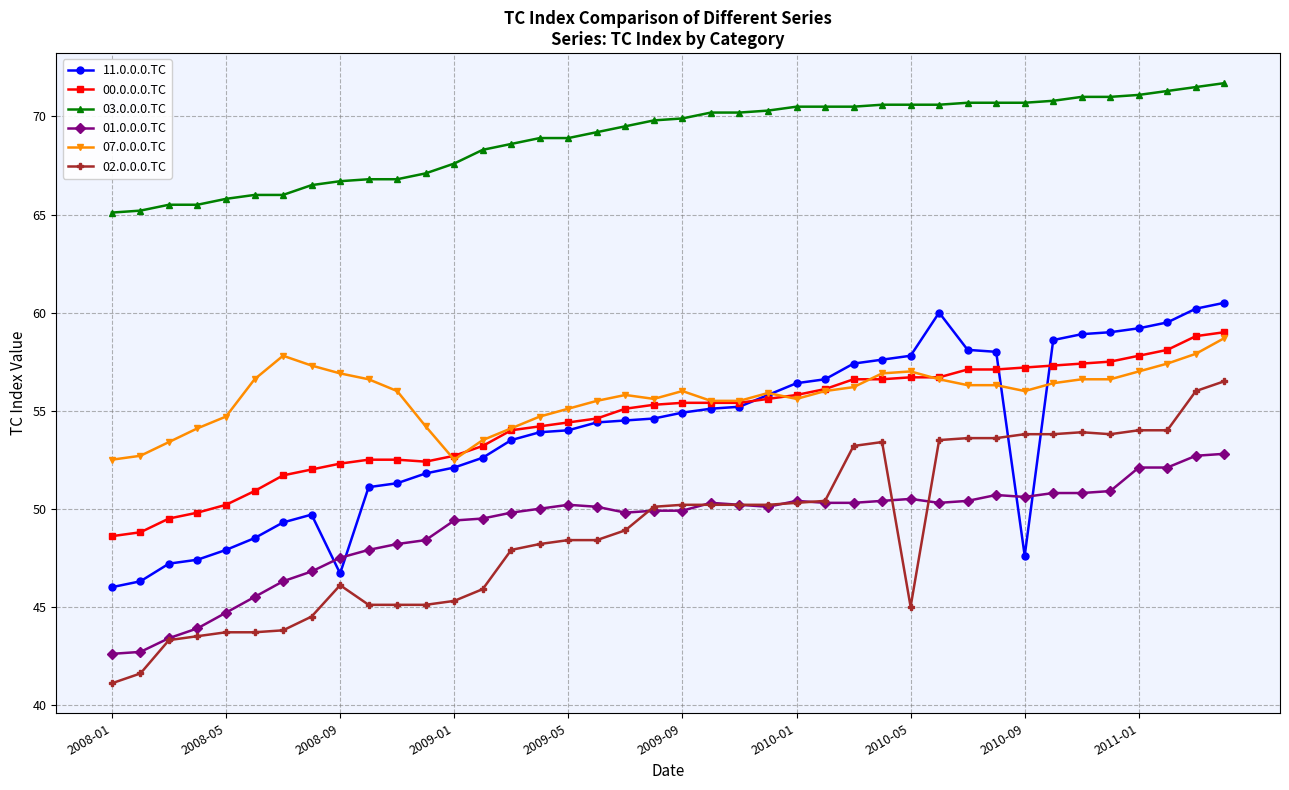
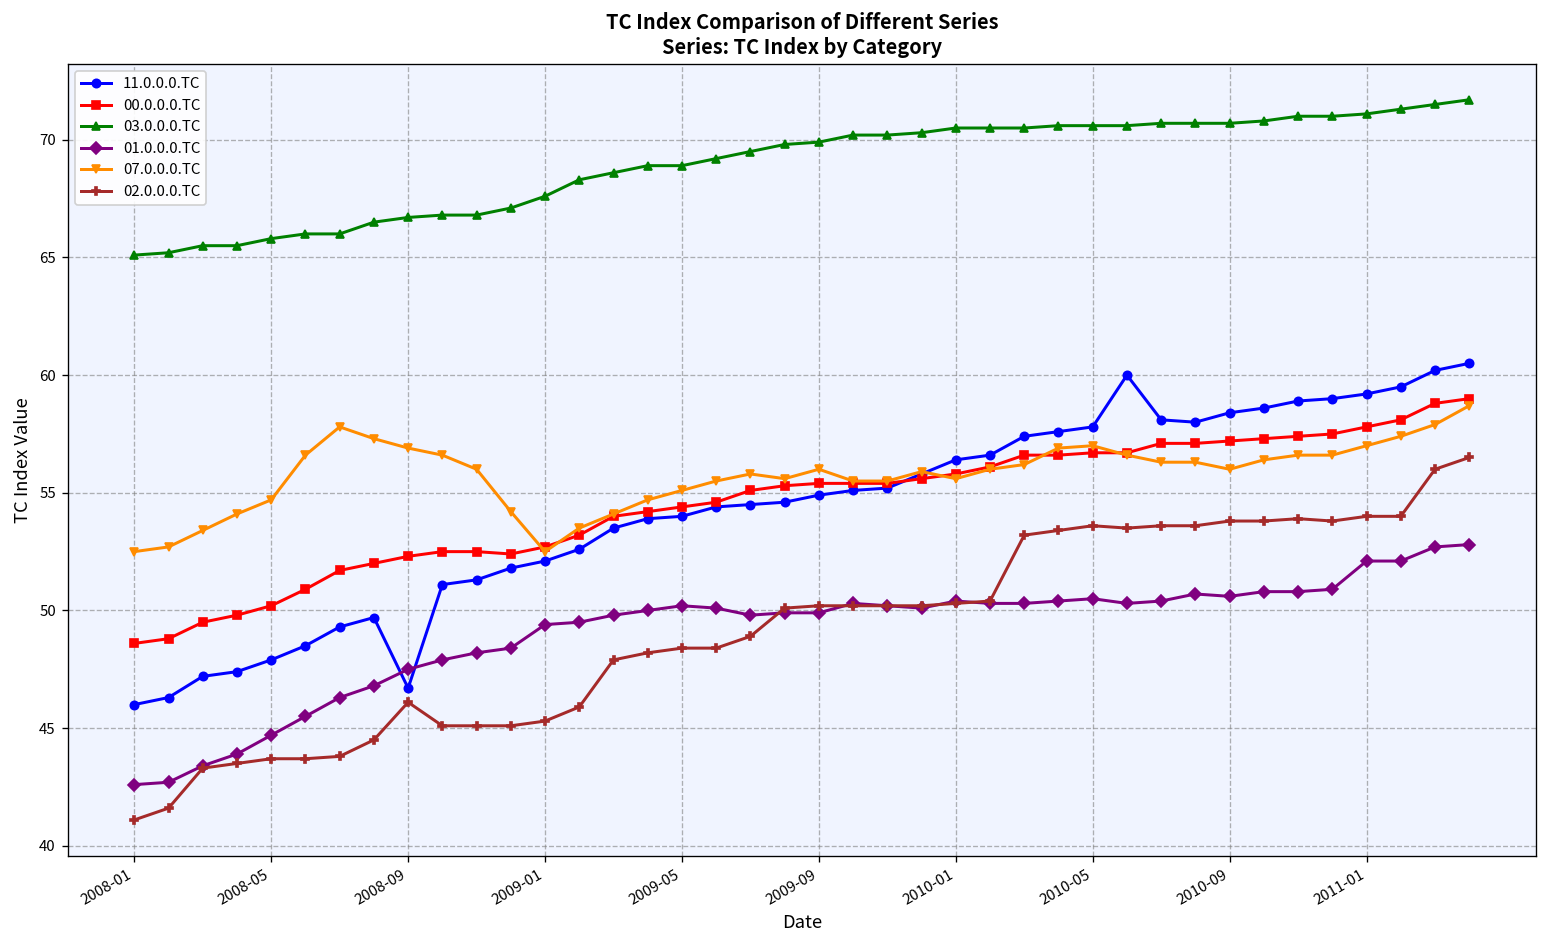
02.0.0.0.TC, 2010-05: 45.0 -> 53.6
11.0.0.0.TC, 2010-09: 47.6 -> 58.4
